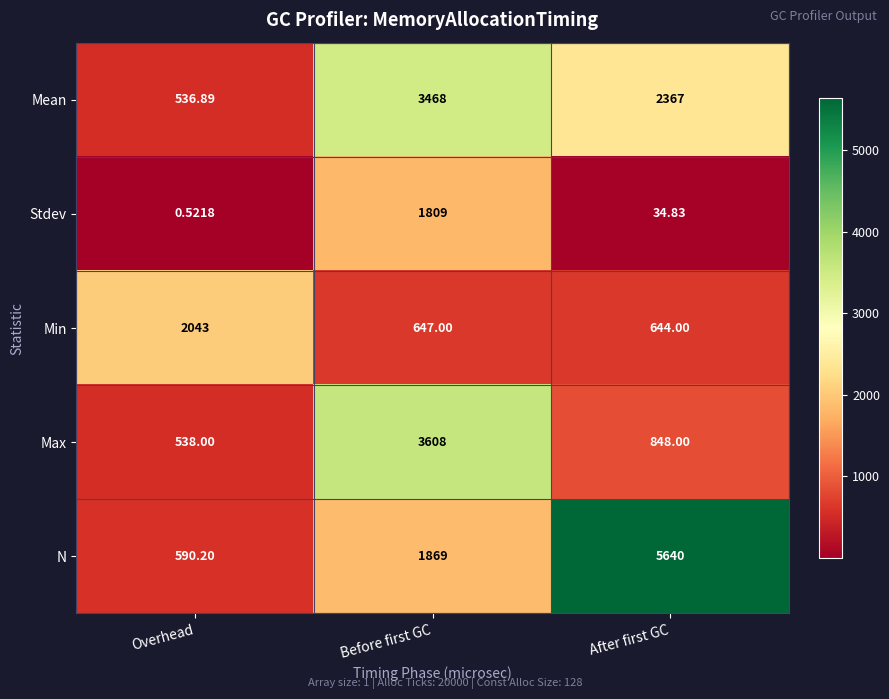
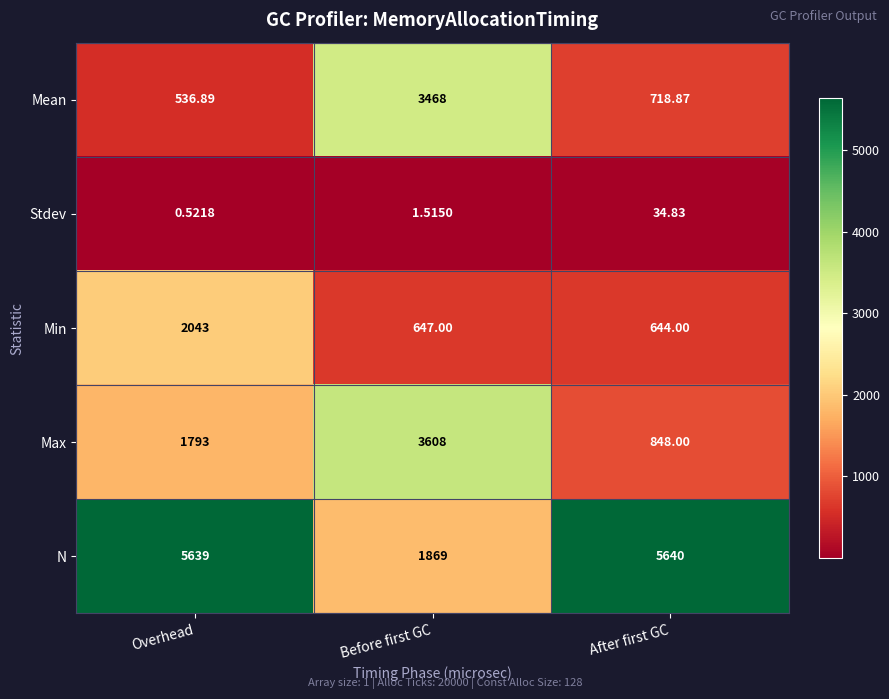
Mean, After first GC: 2367 -> 718.87
Stdev, Before first GC: 1809 -> 1.5150
Max, Overhead: 538.00 -> 1793
N, Overhead: 590.20 -> 5639
